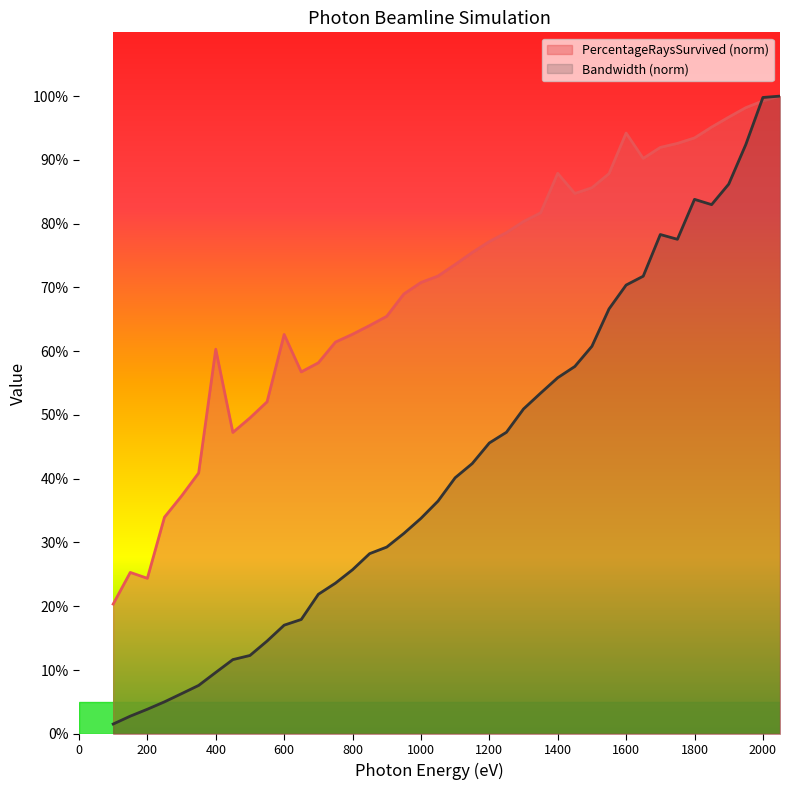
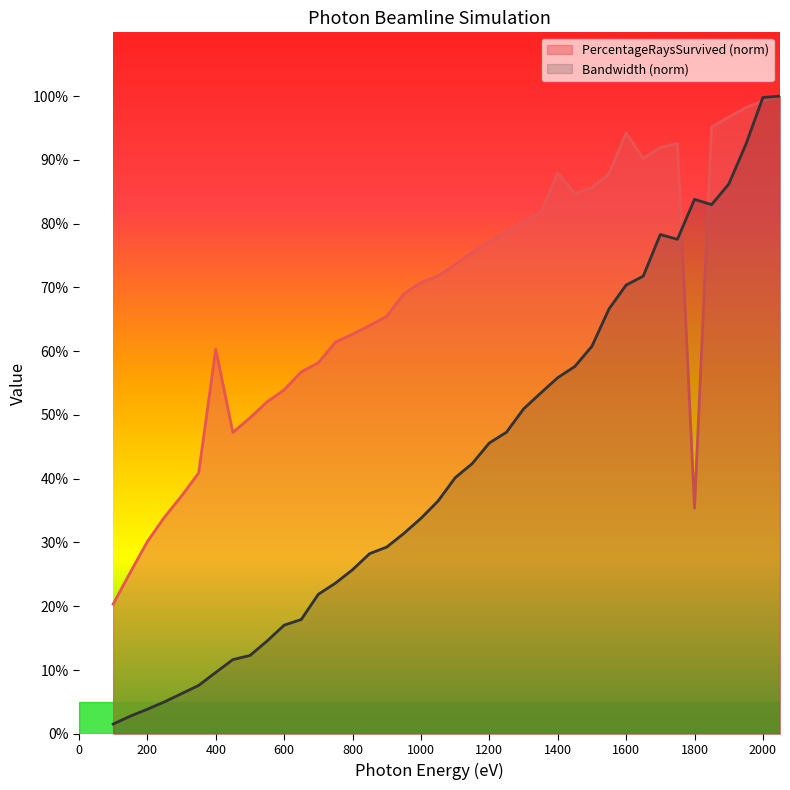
PercentageRaysSurvived (norm), 200: 24% -> 30%
PercentageRaysSurvived (norm), 600: 63% -> 54%
PercentageRaysSurvived (norm), 1800: 93% -> 35%
